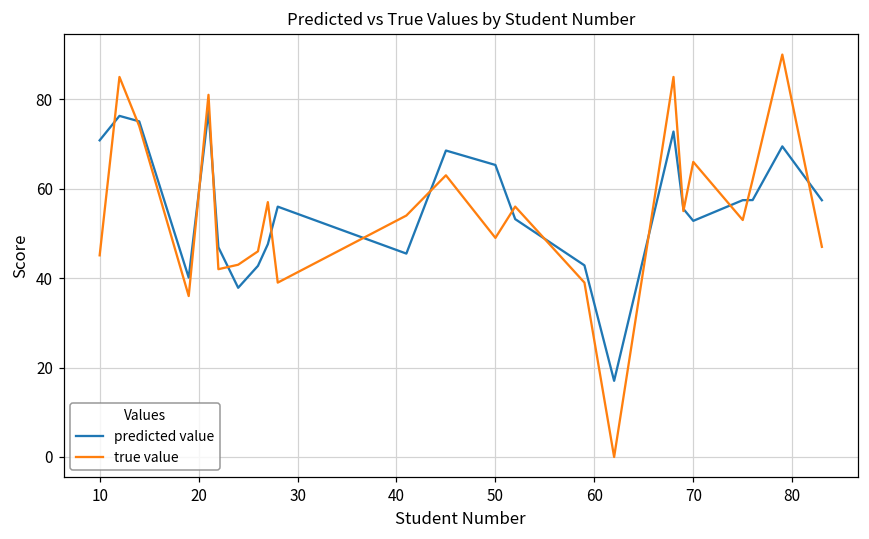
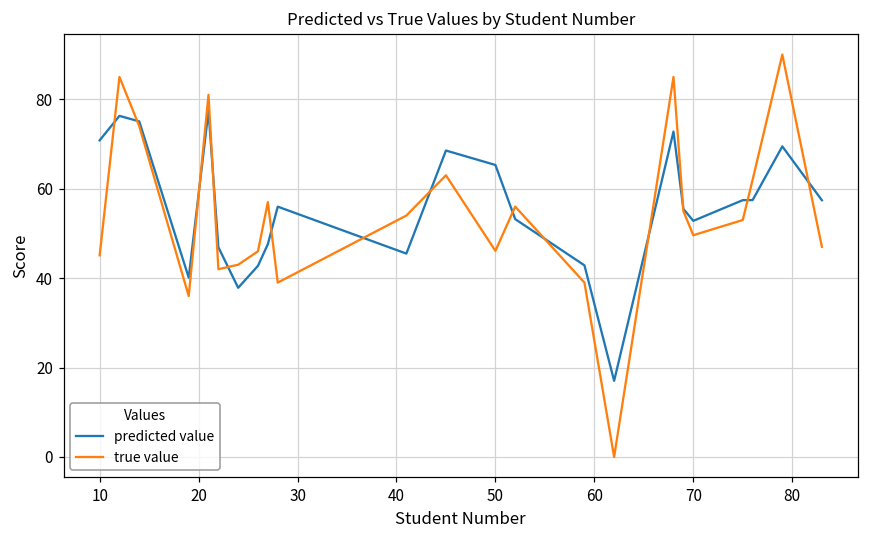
true value, 50: 49 -> 46
true value, 70: 66 -> 50
